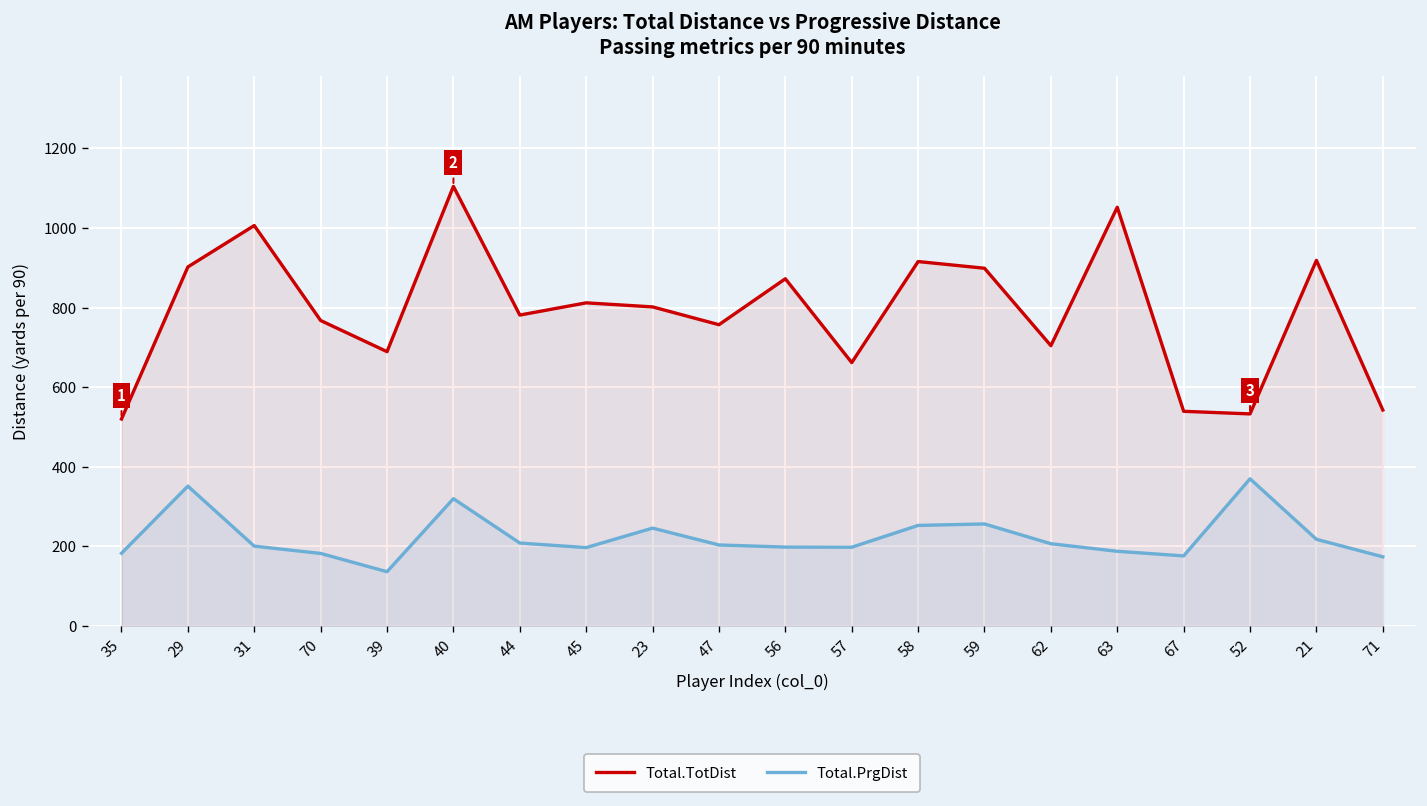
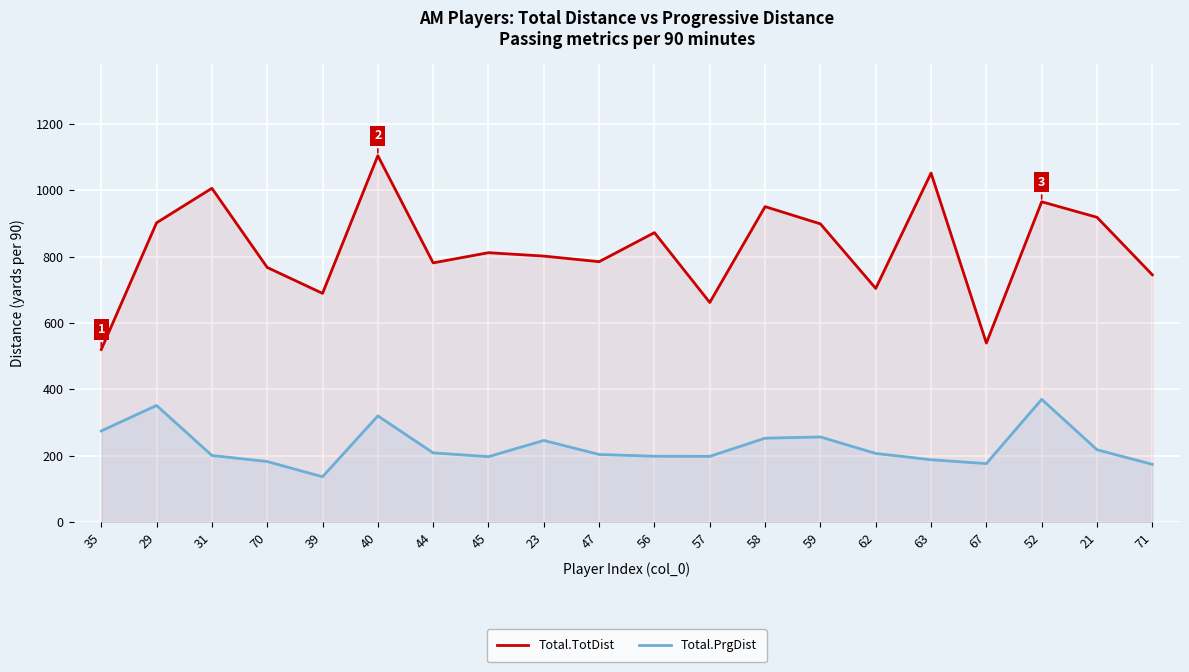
Total.PrgDist, 35: 180 -> 270
Total.TotDist, 47: 760 -> 780
Total.TotDist, 58: 920 -> 950
Total.TotDist, 52: 530 -> 970
Total.TotDist, 71: 540 -> 750
